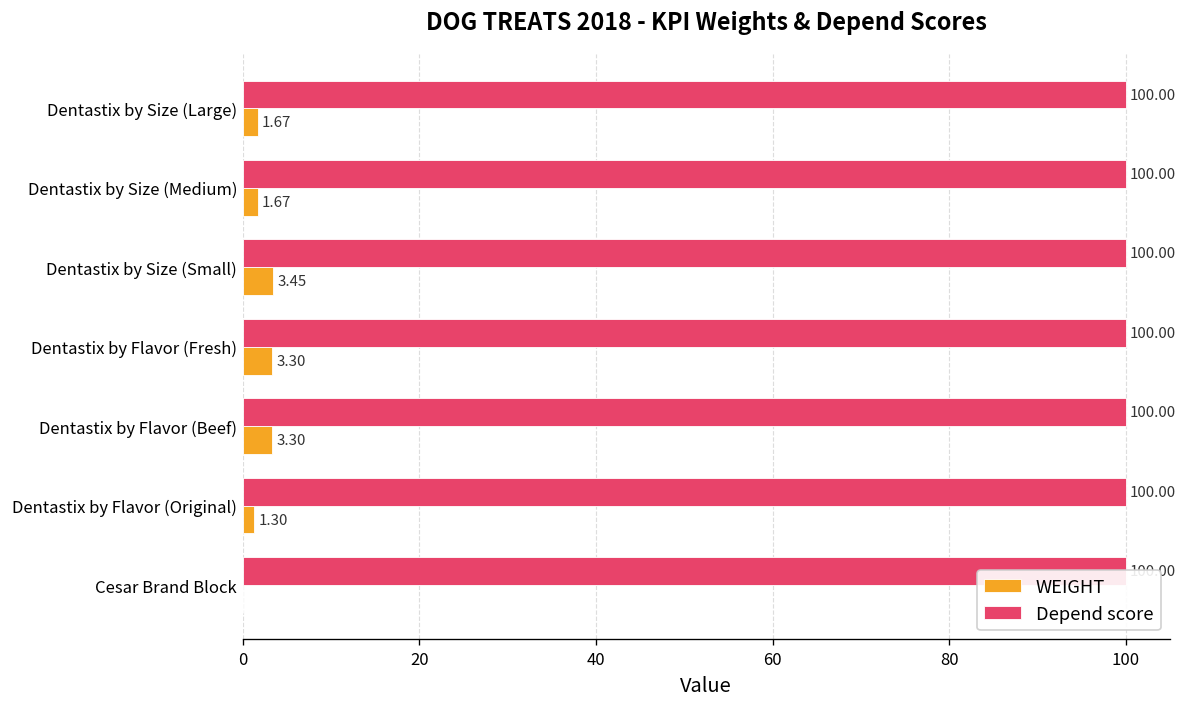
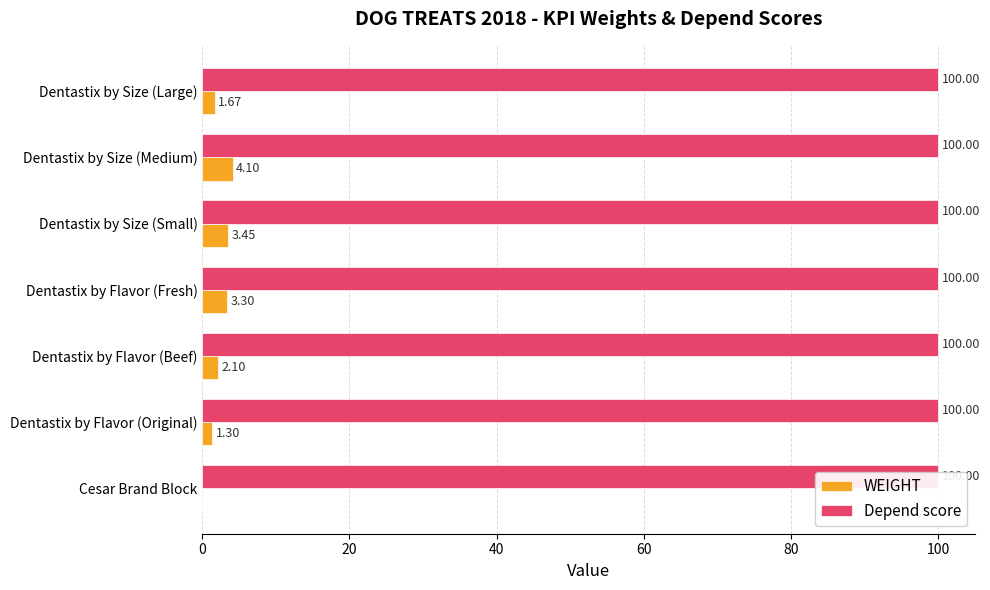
WEIGHT, Dentastix by Size (Medium): 1.67 -> 4.10
WEIGHT, Dentastix by Flavor (Beef): 3.30 -> 2.10
